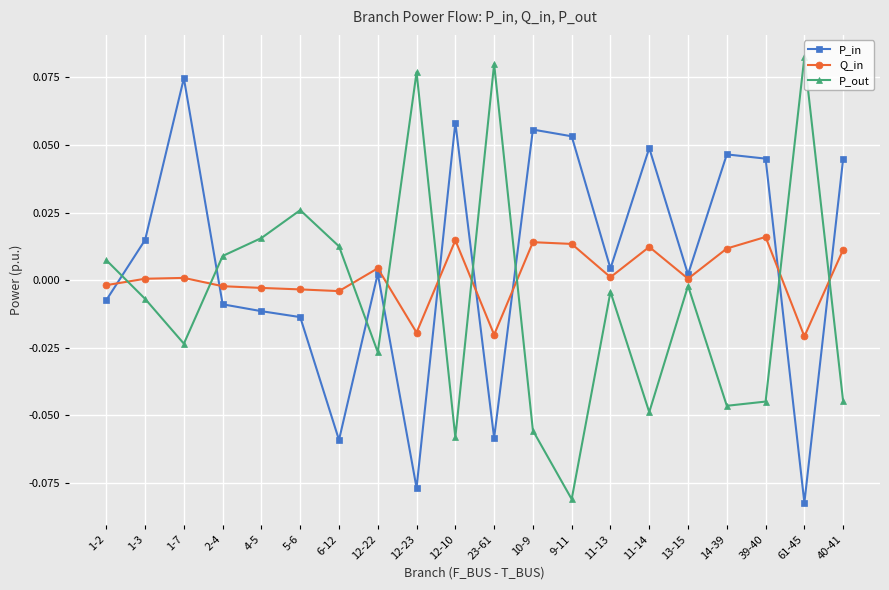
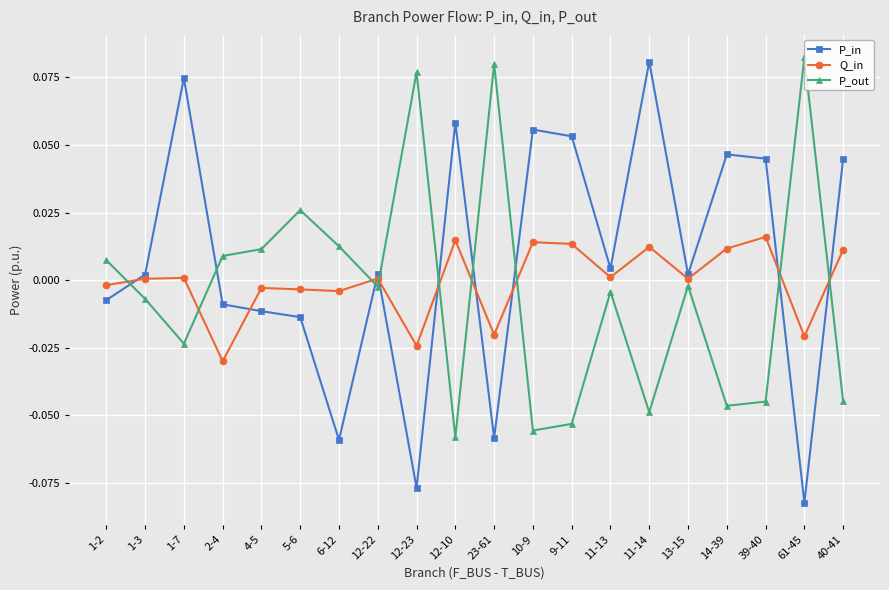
P_in, 1-3: 0.015 -> 0.002
Q_in, 2-4: -0.002 -> -0.030
P_out, 4-5: 0.016 -> 0.011
Q_in, 12-22: 0.004 -> 0.001
P_out, 12-22: -0.027 -> -0.002
Q_in, 12-23: -0.019 -> -0.024
P_out, 9-11: -0.081 -> -0.053
P_in, 11-14: 0.049 -> 0.081
